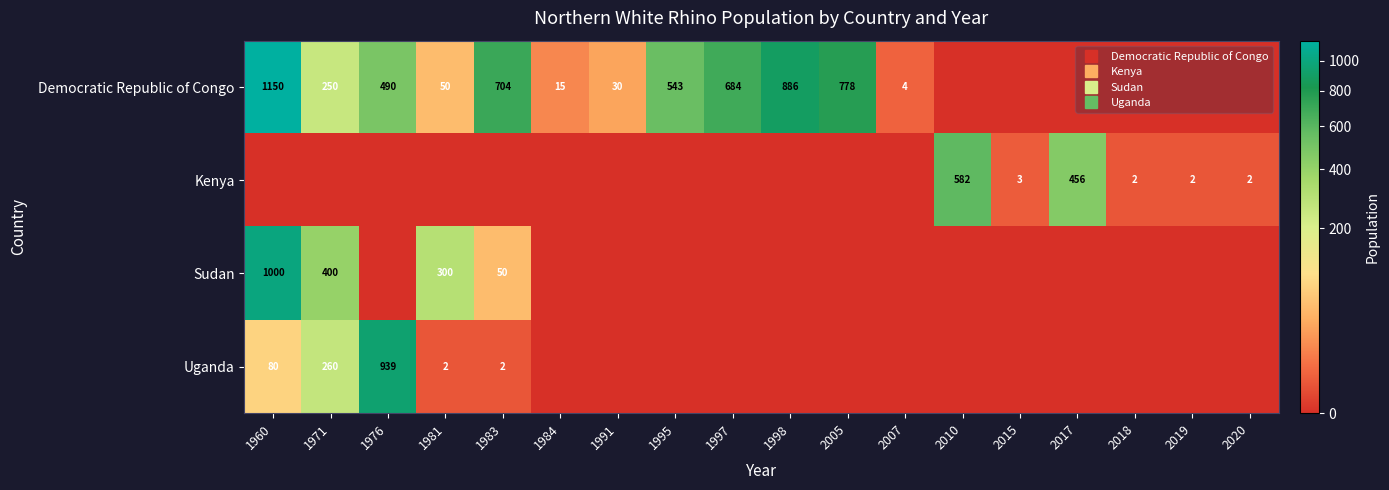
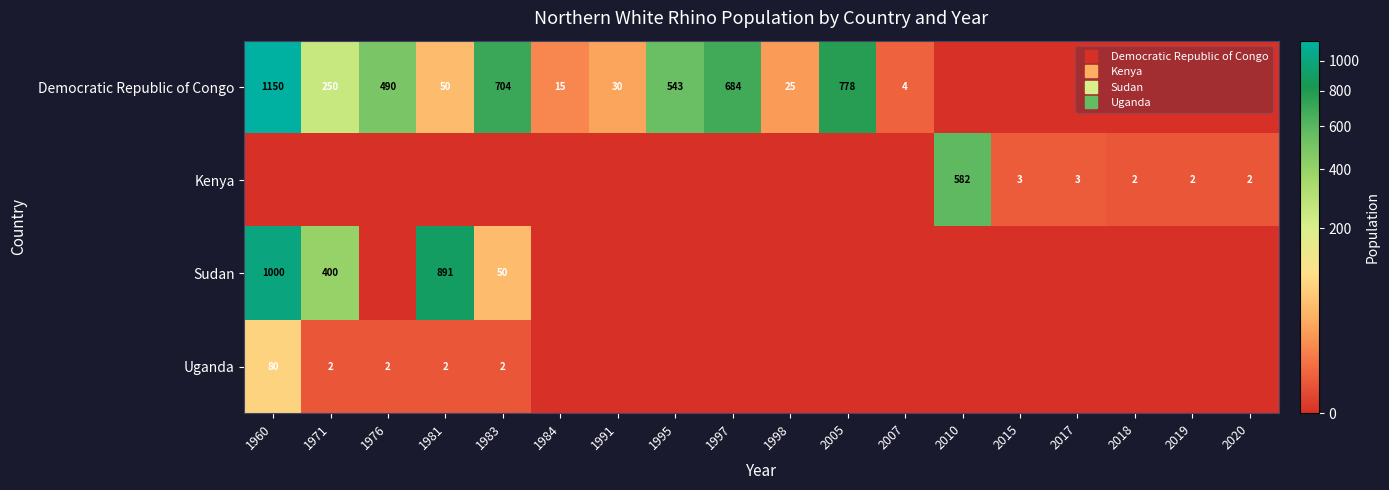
Democratic Republic of Congo, 1998: 886 -> 25
Kenya, 2017: 456 -> 3
Sudan, 1981: 300 -> 891
Uganda, 1971: 260 -> 2
Uganda, 1976: 939 -> 2
